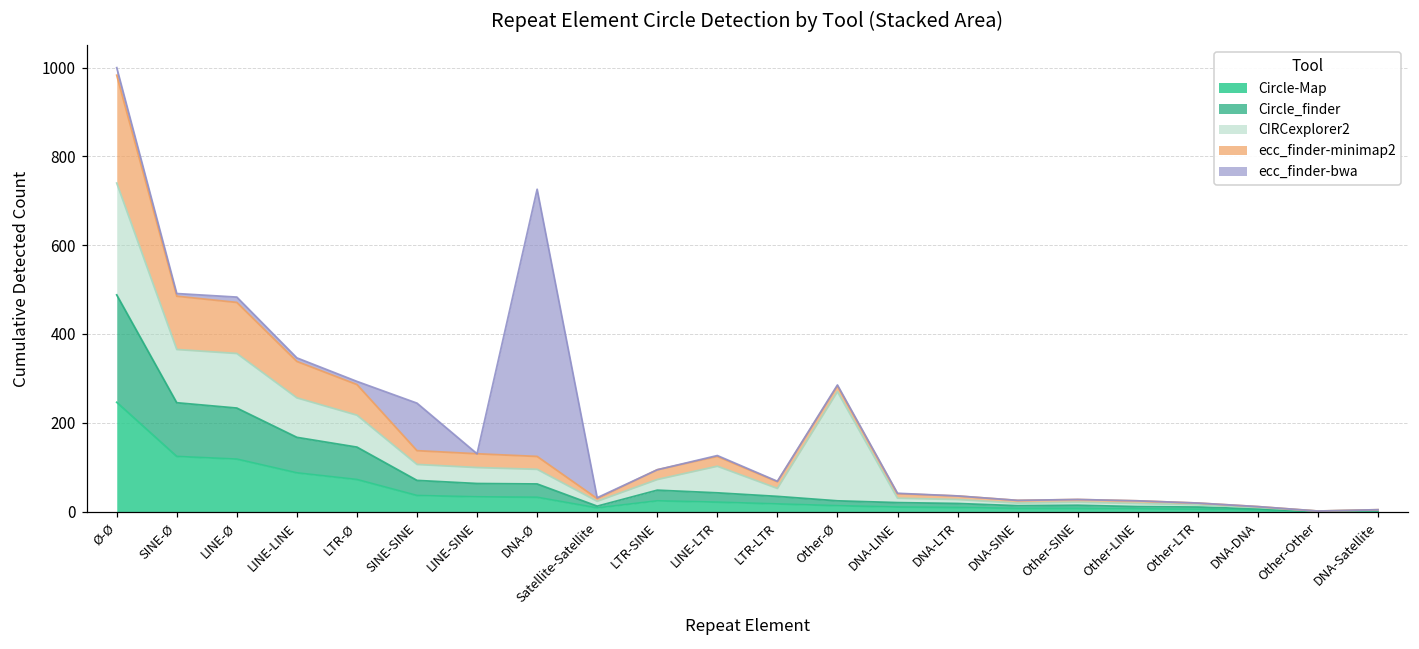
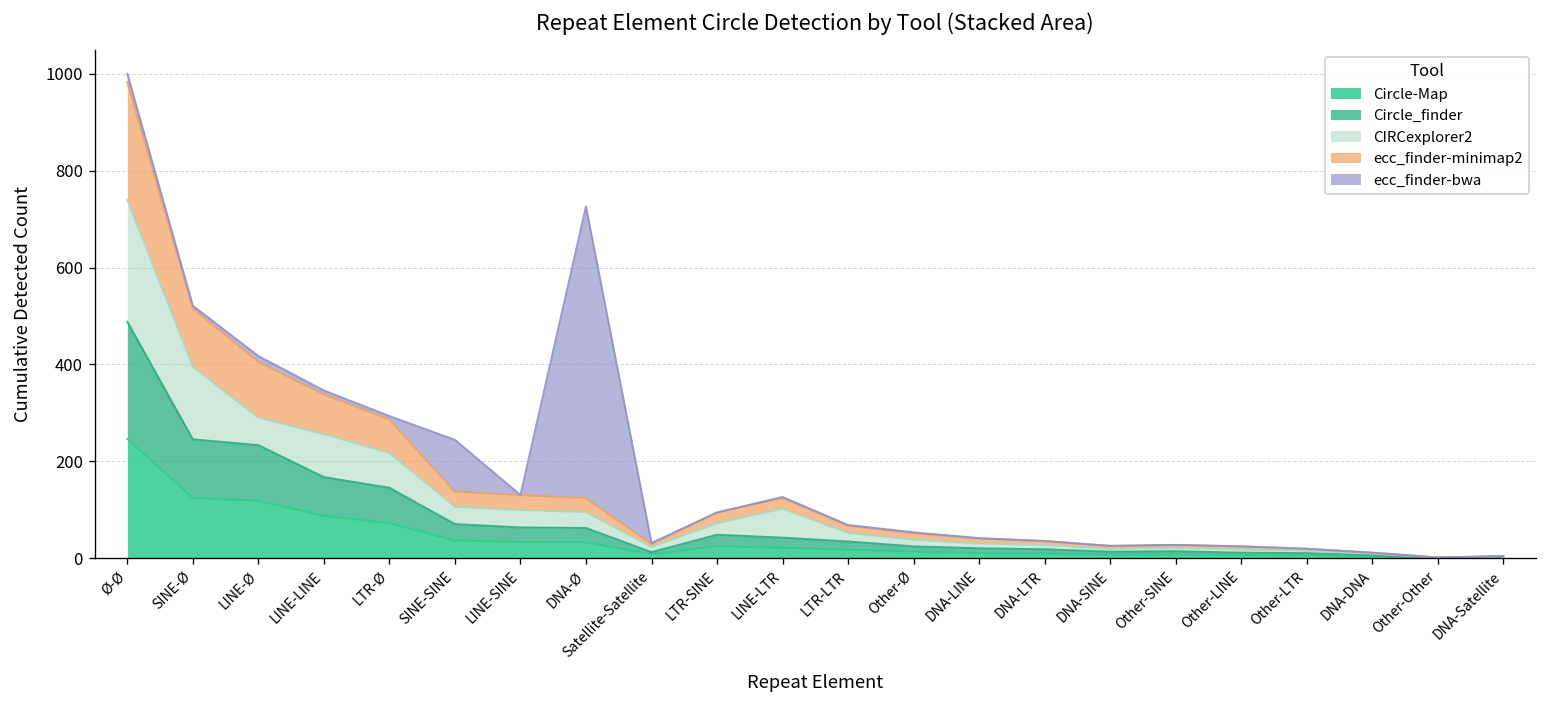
CIRCexplorer2, SINE-Ø: 120 -> 150
CIRCexplorer2, LINE-Ø: 120 -> 60
CIRCexplorer2, Other-Ø: 250 -> 10
